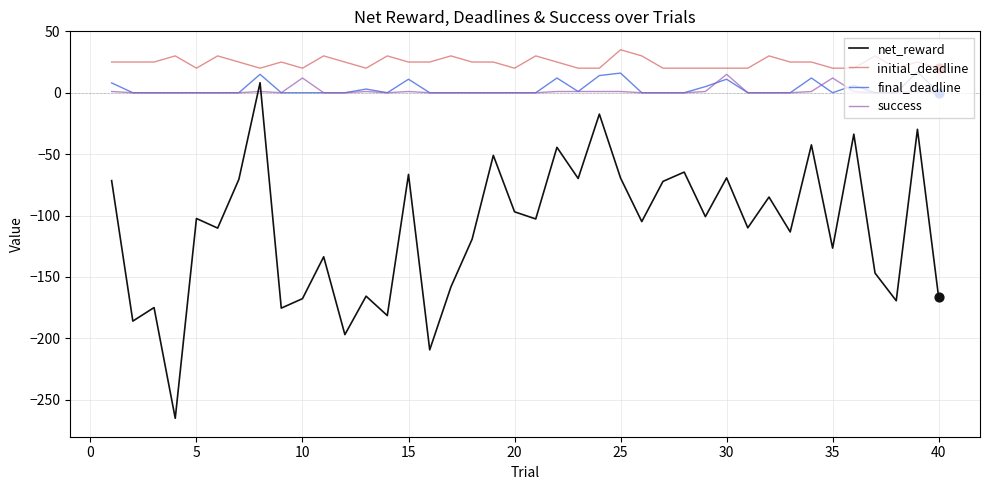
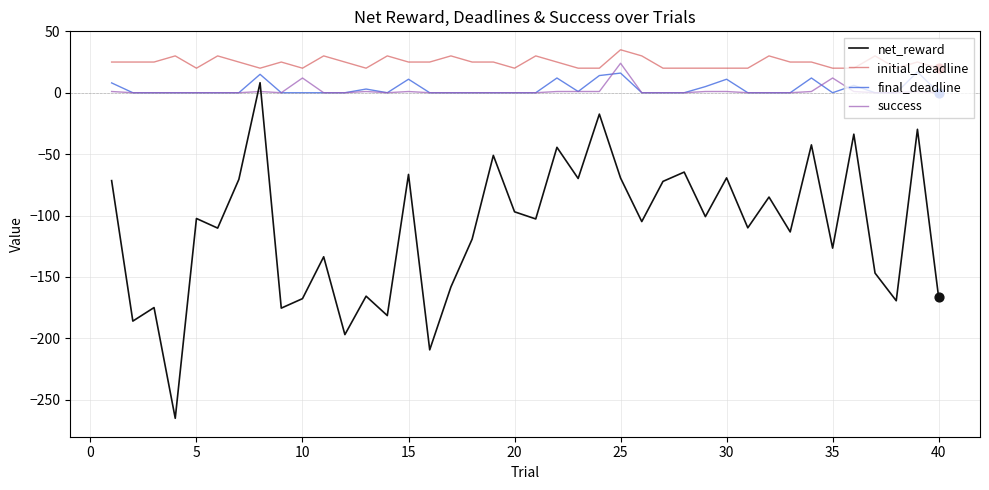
success, 25: 1 -> 24
success, 30: 15 -> 1
